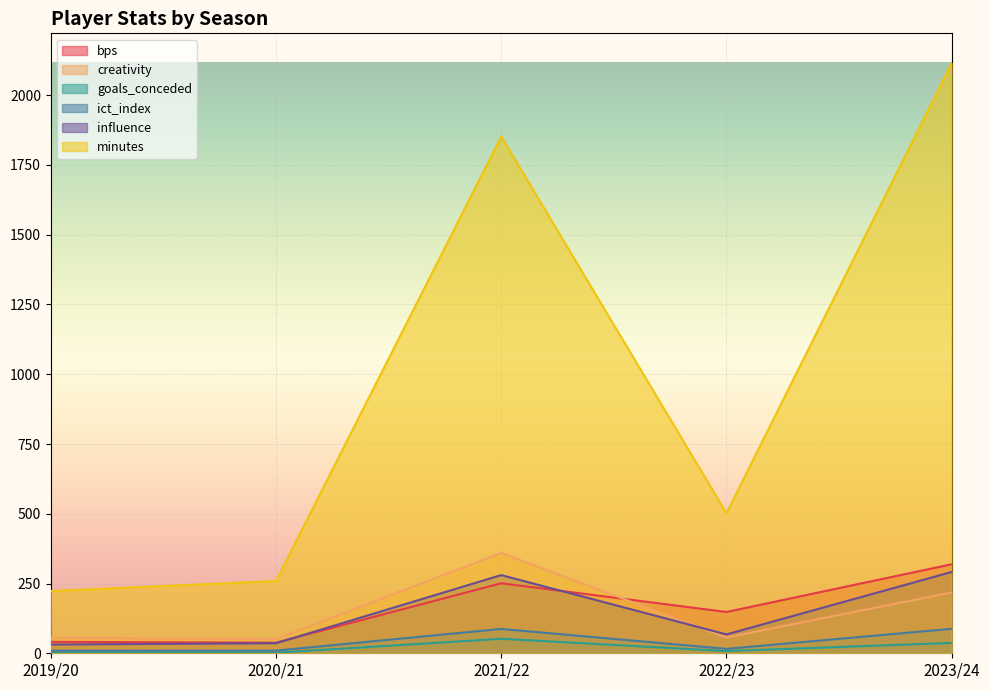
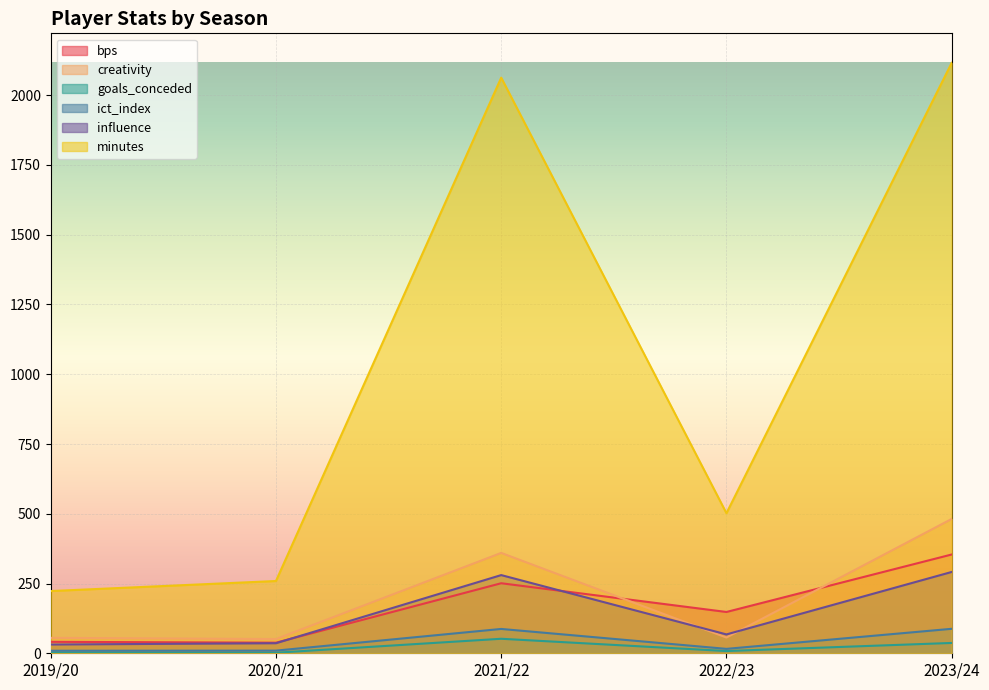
minutes, 2021/22: 1850 -> 2060
bps, 2023/24: 320 -> 350
creativity, 2023/24: 220 -> 480
